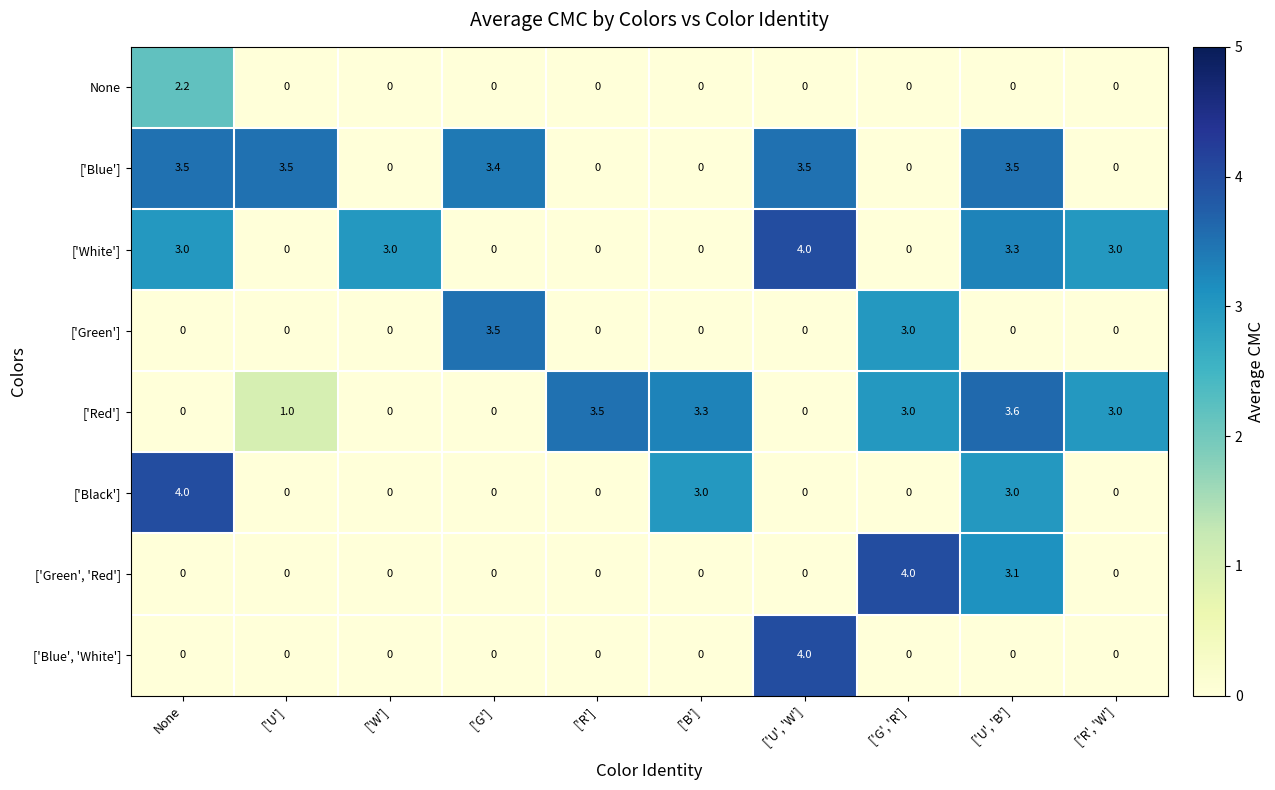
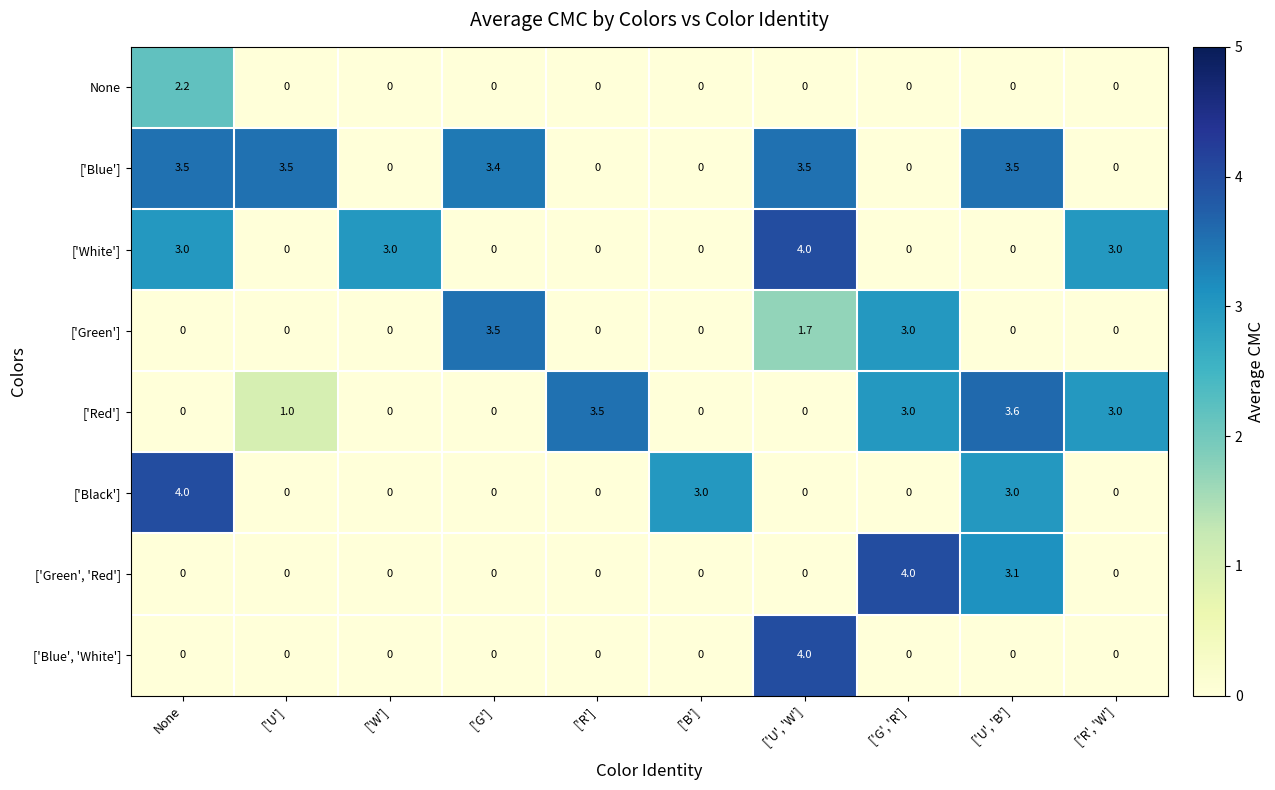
['White'], ['U', 'B']: 3.3 -> 0
['Green'], ['U', 'W']: 0 -> 1.7
['Red'], ['B']: 3.3 -> 0
